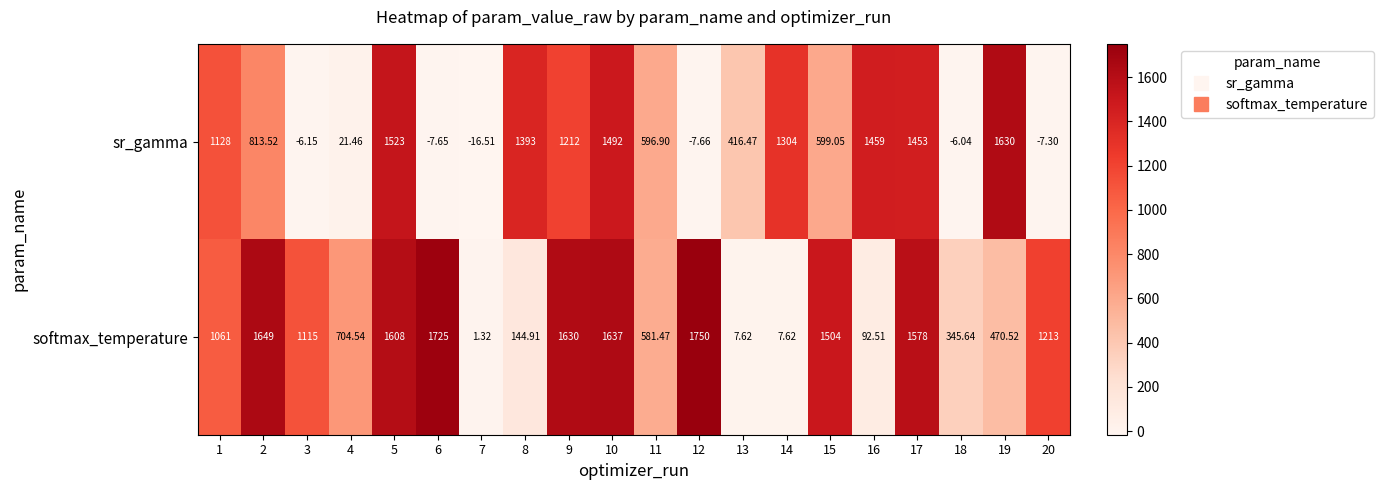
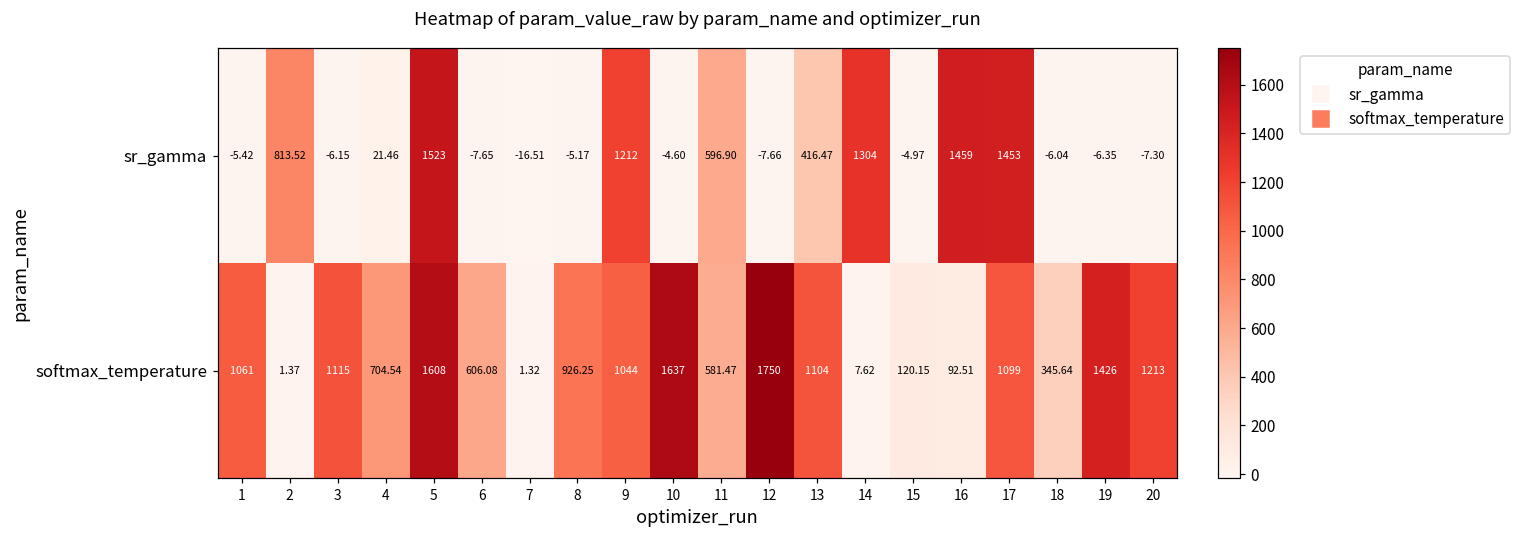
sr_gamma, 1: 1128 -> -5.42
sr_gamma, 8: 1393 -> -5.17
sr_gamma, 10: 1492 -> -4.60
sr_gamma, 15: 599.05 -> -4.97
sr_gamma, 19: 1630 -> -6.35
softmax_temperature, 2: 1649 -> 1.37
softmax_temperature, 6: 1725 -> 606.08
softmax_temperature, 8: 144.91 -> 926.25
softmax_temperature, 9: 1630 -> 1044
softmax_temperature, 13: 7.62 -> 1104
softmax_temperature, 15: 1504 -> 120.15
softmax_temperature, 17: 1578 -> 1099
softmax_temperature, 19: 470.52 -> 1426
